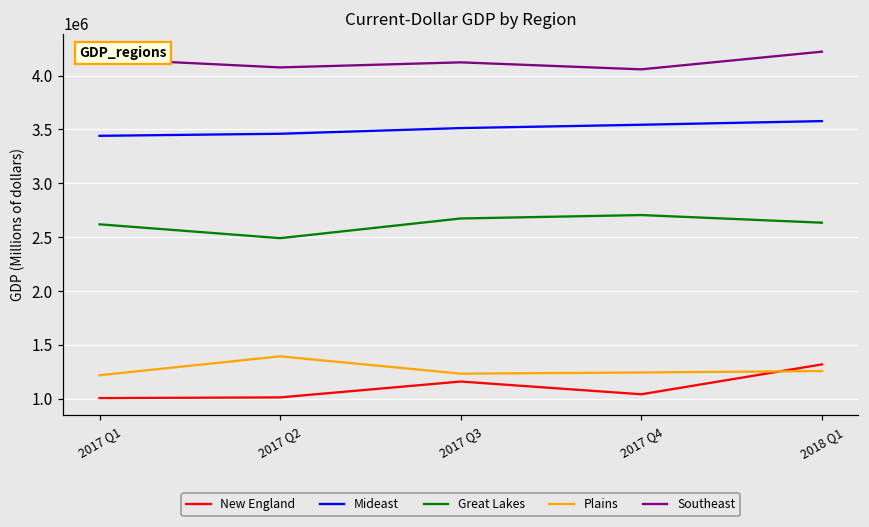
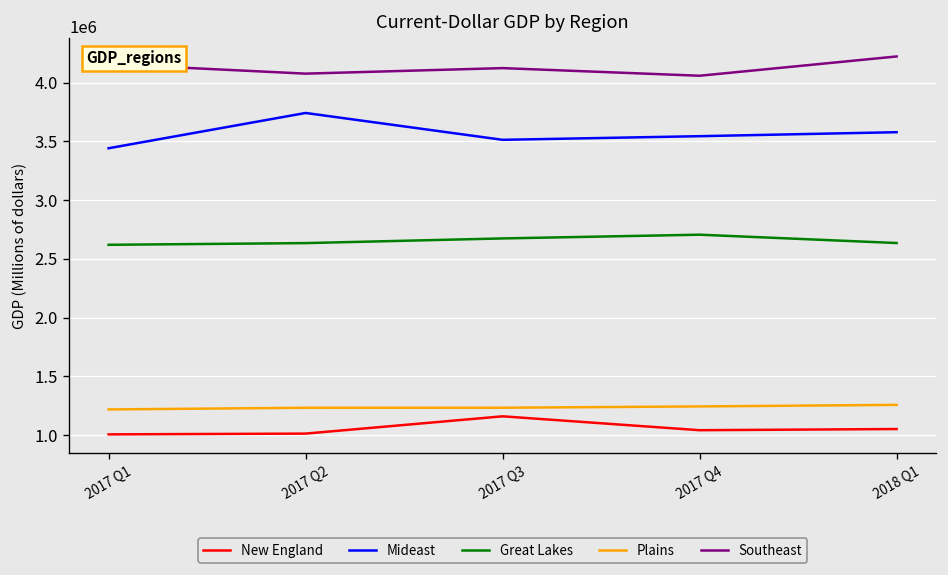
Mideast, 2017 Q2: 3500000 -> 3700000
Great Lakes, 2017 Q2: 2500000 -> 2600000
Plains, 2017 Q2: 1400000 -> 1200000
New England, 2018 Q1: 1300000 -> 1100000
